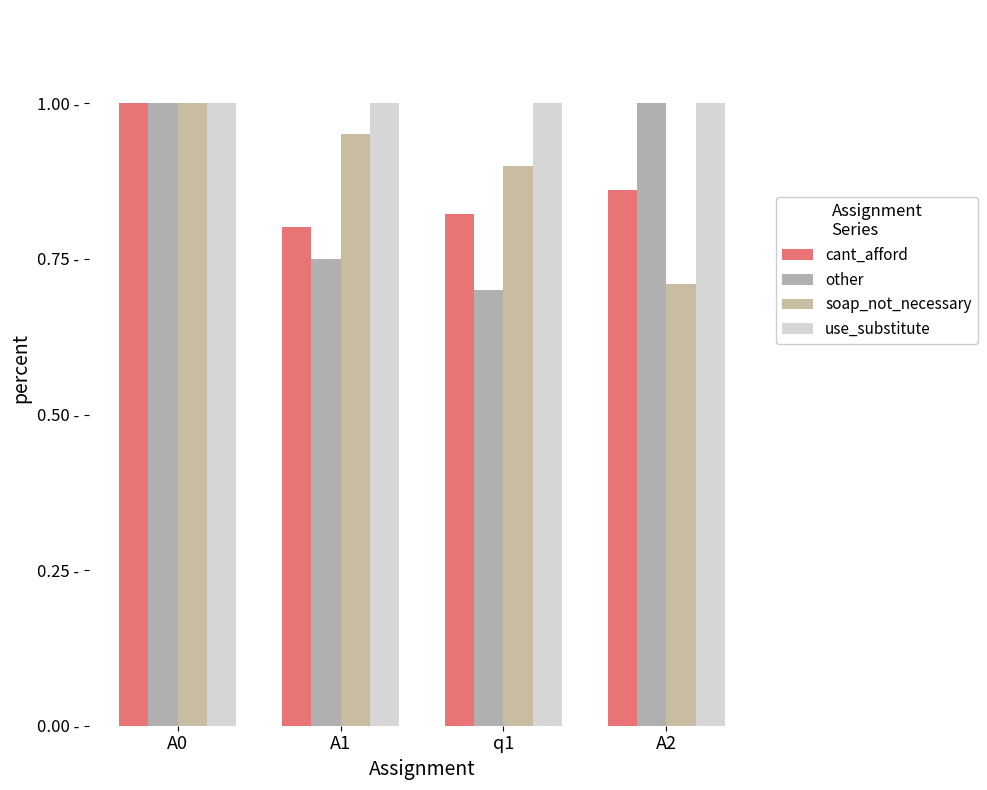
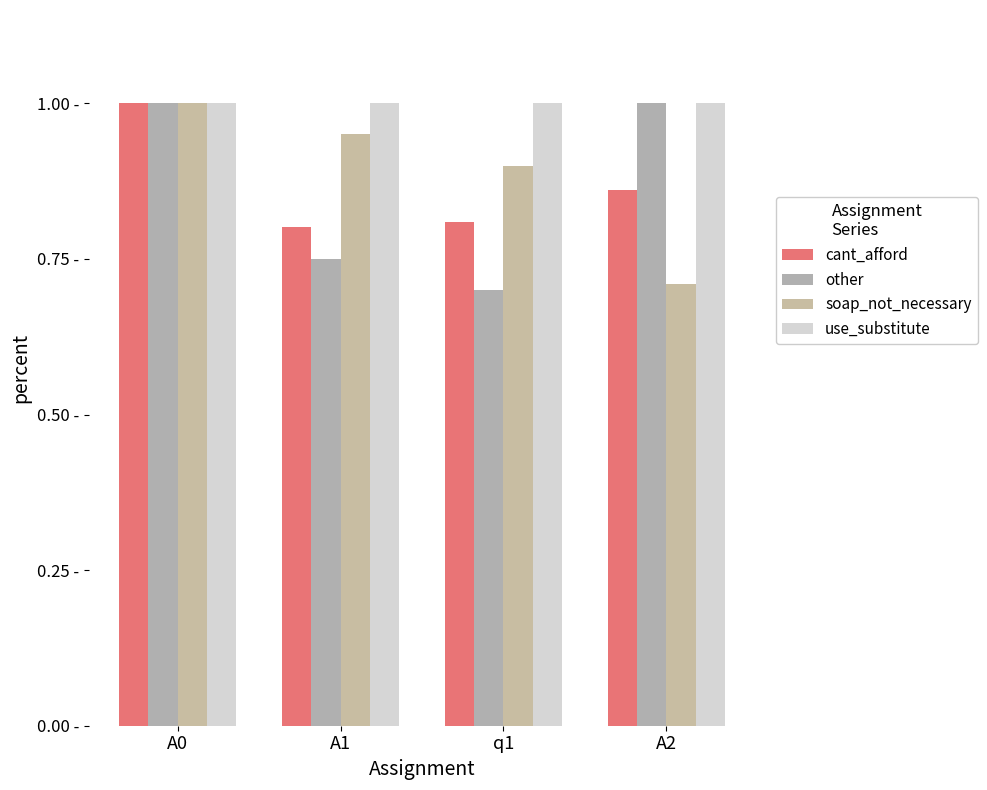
cant_afford, q1: 0.82 - -> 0.81 -
